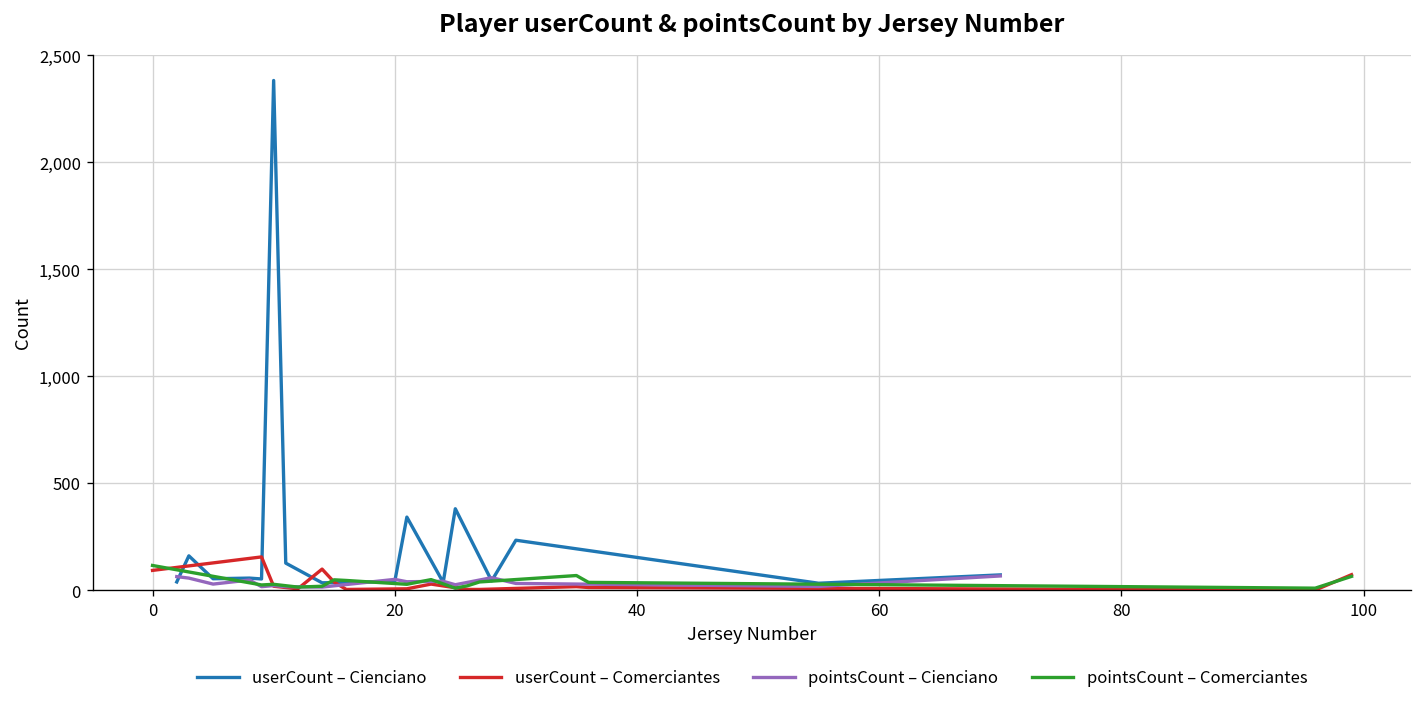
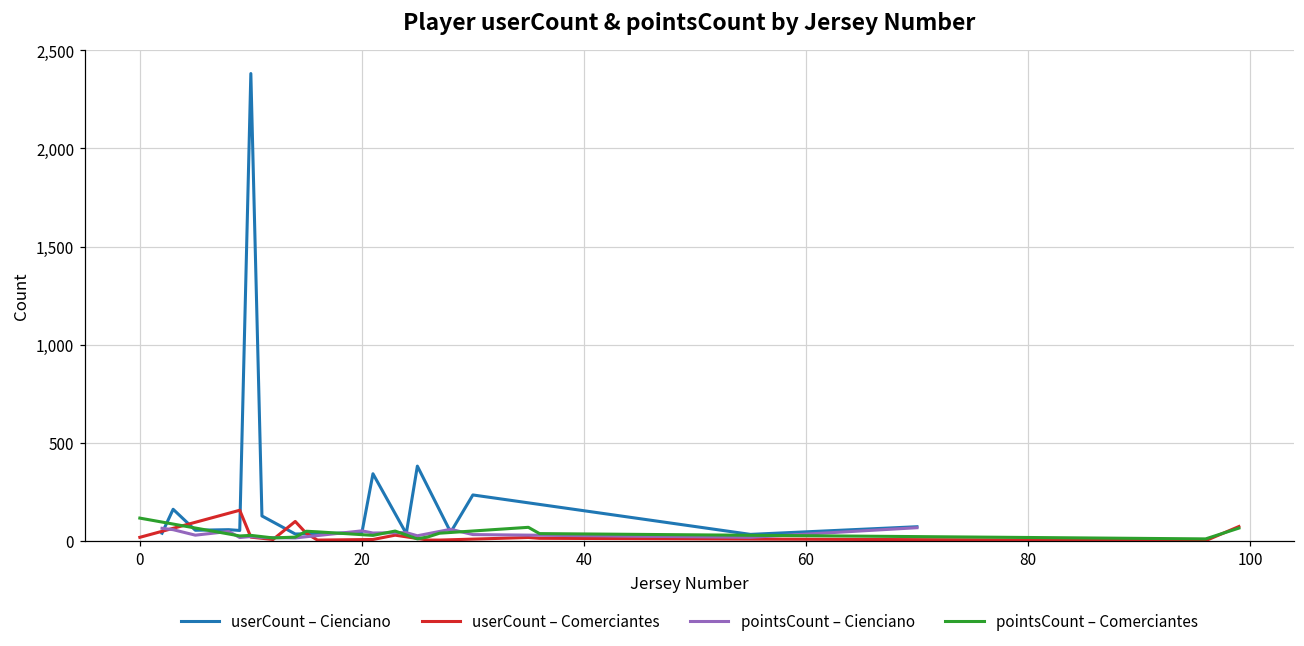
userCount – Comerciantes, 0: 90 -> 20
